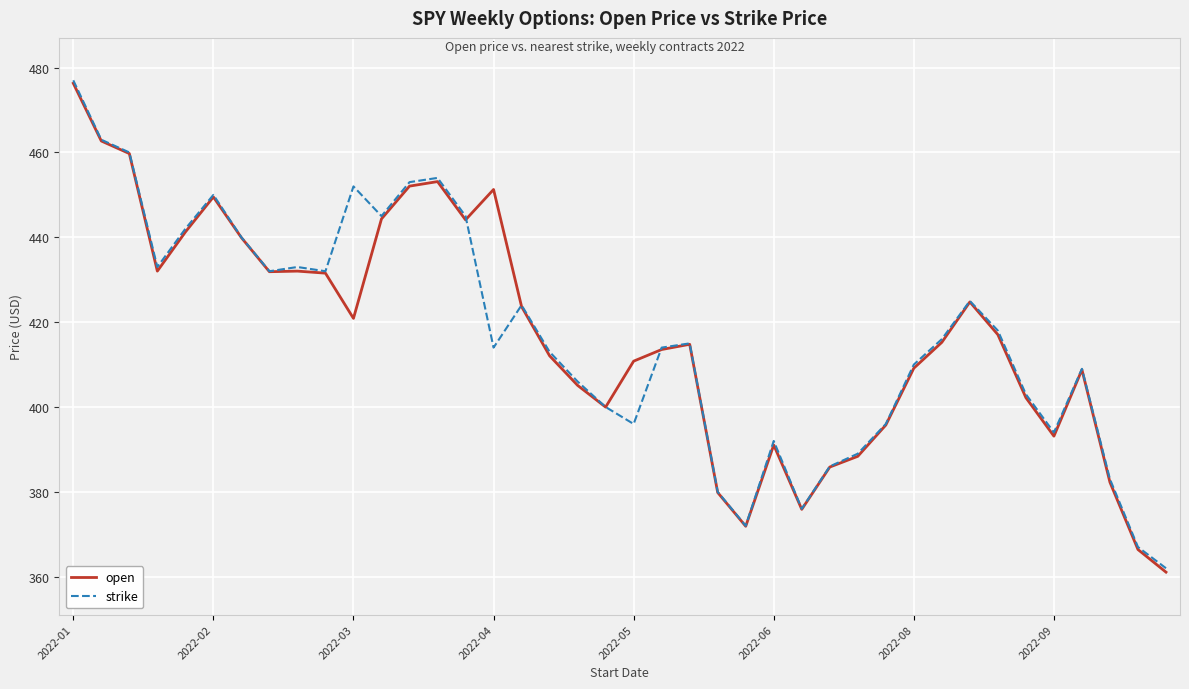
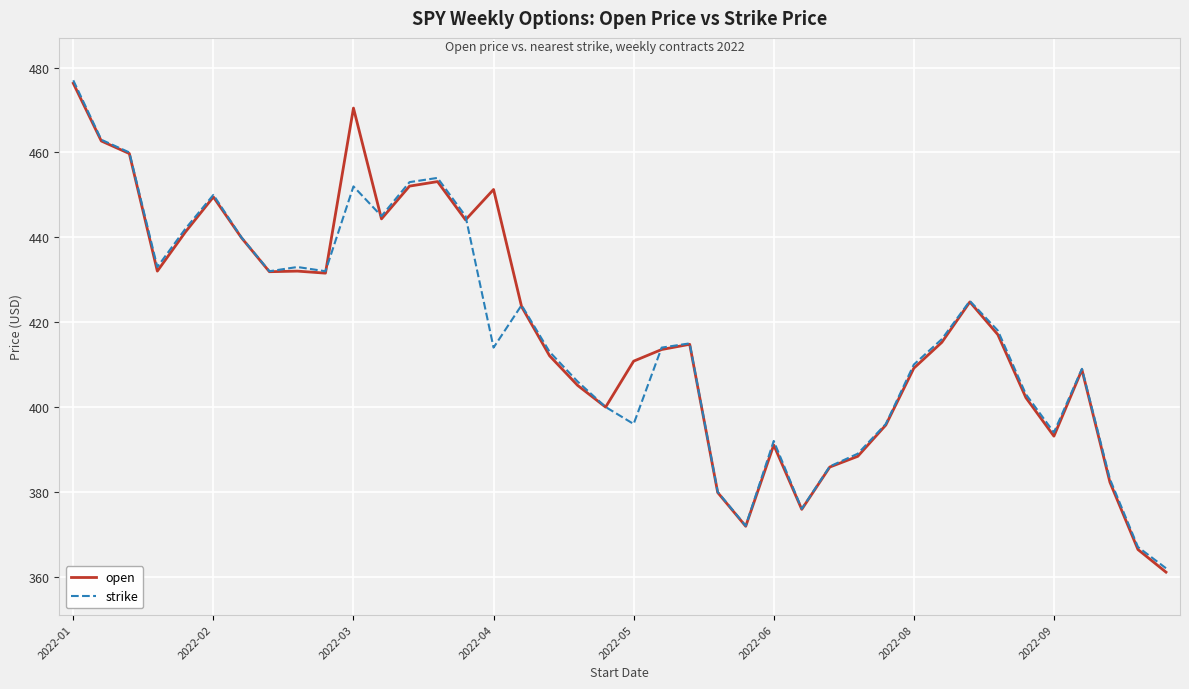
open, 2022-03: 421 -> 470
